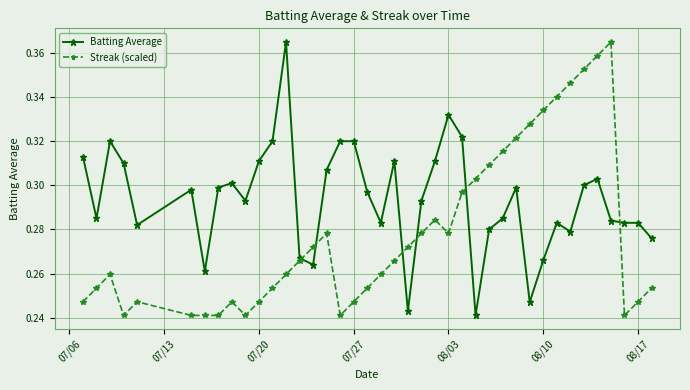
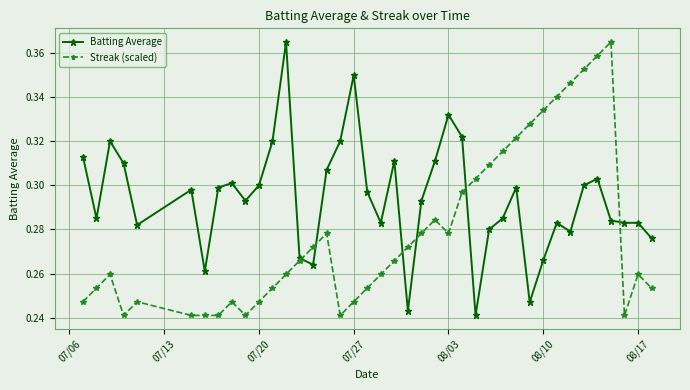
Batting Average, 07/20: 0.311 -> 0.300
Batting Average, 07/27: 0.32 -> 0.35
Streak (scaled), 08/17: 0.247 -> 0.260
